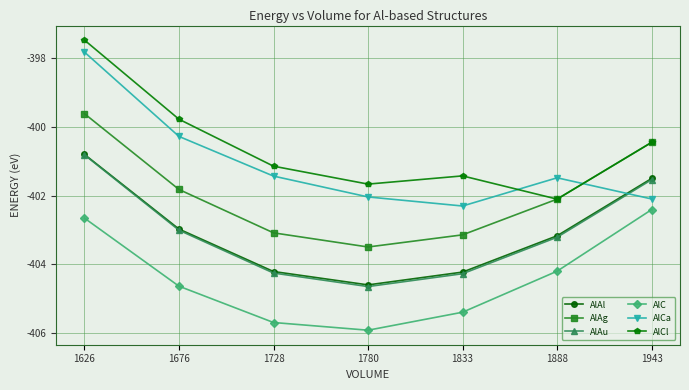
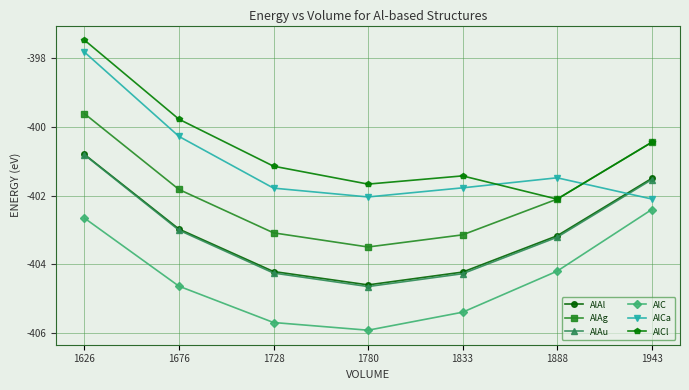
AlCa, 1728: -401.4 -> -401.8
AlCa, 1833: -402.3 -> -401.8
